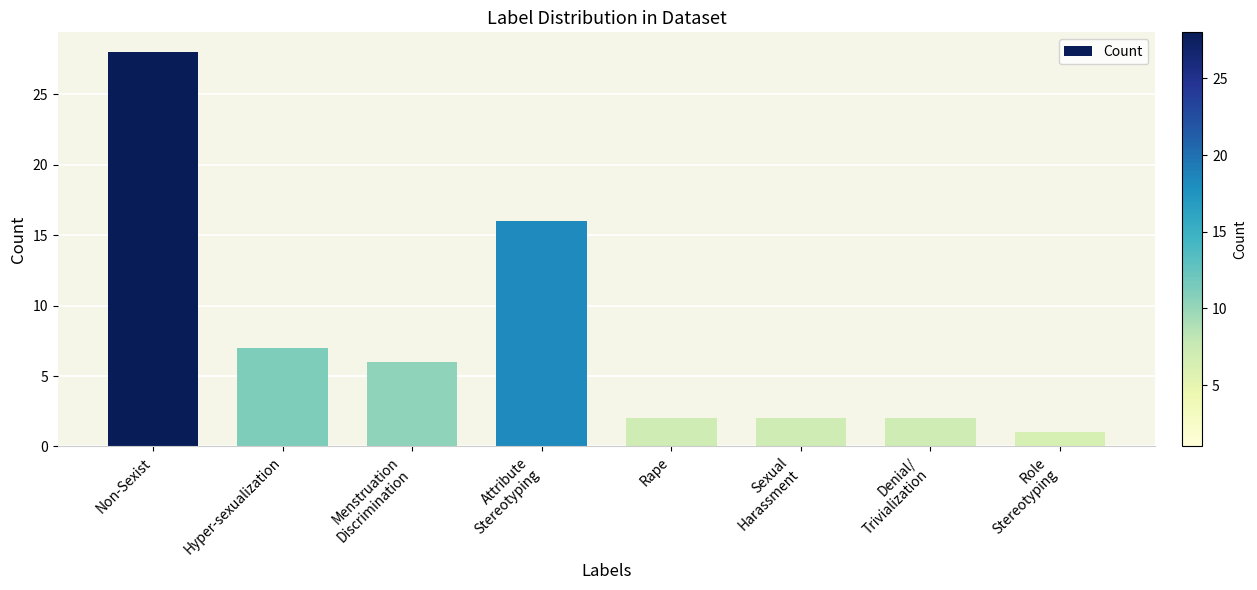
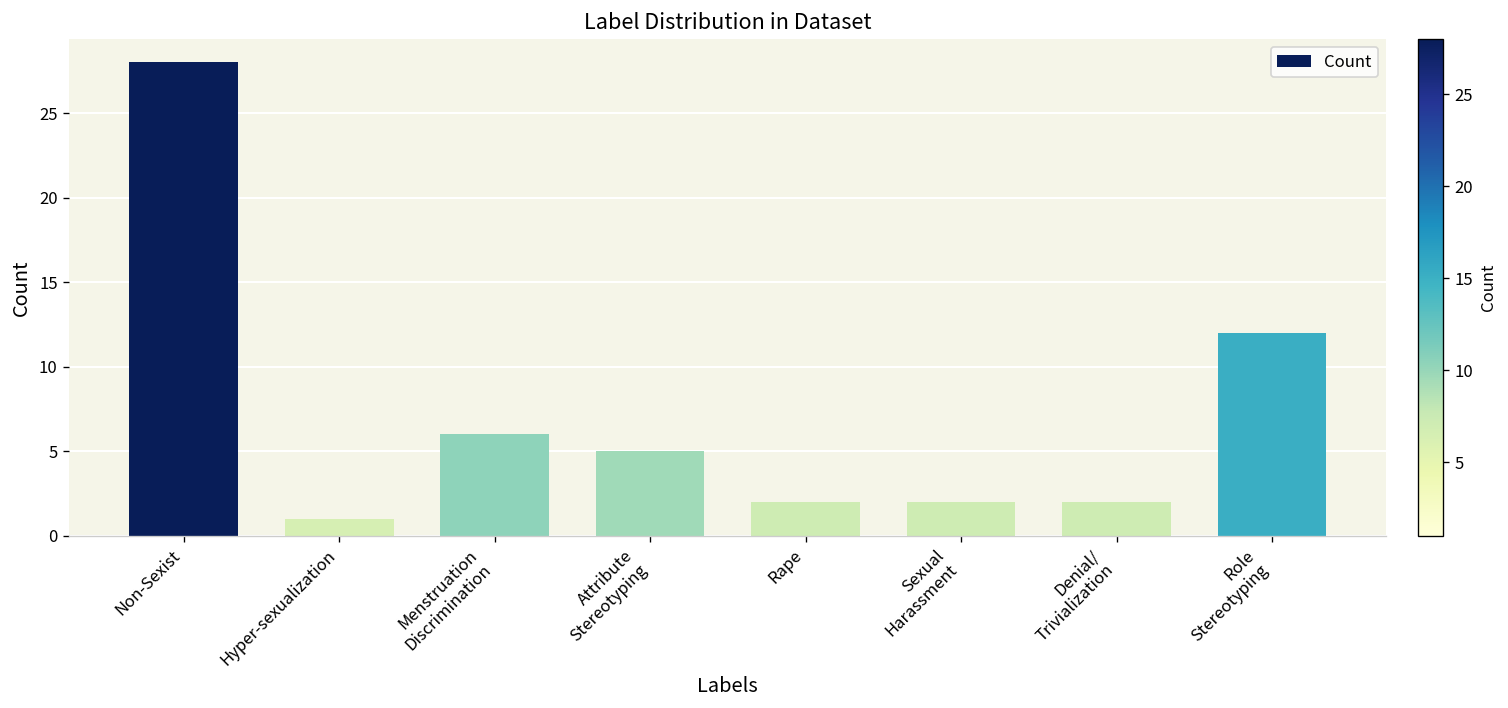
Hyper-sexualization: 7 -> 1
Attribute Stereotyping: 16 -> 5
Role Stereotyping: 1 -> 12
